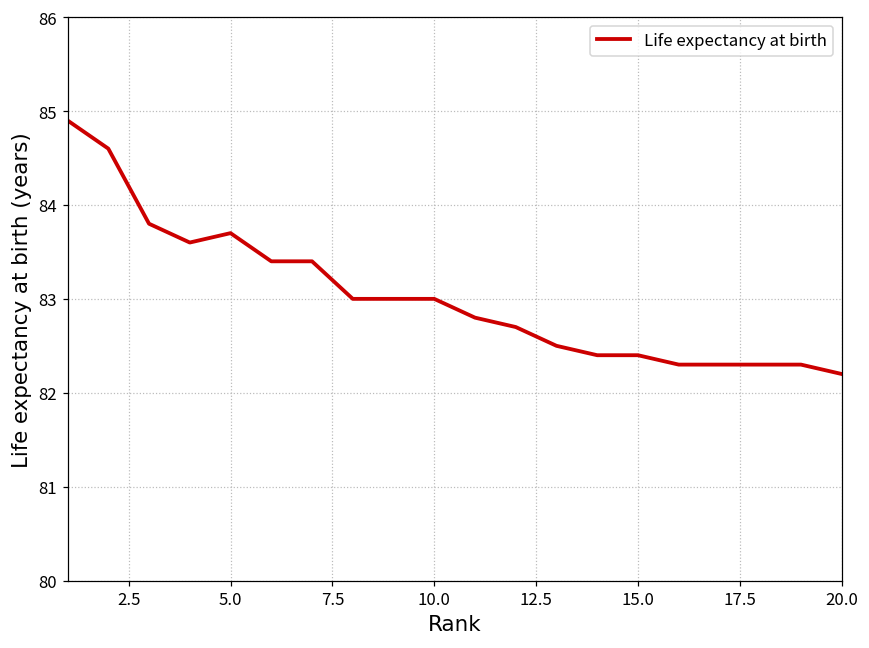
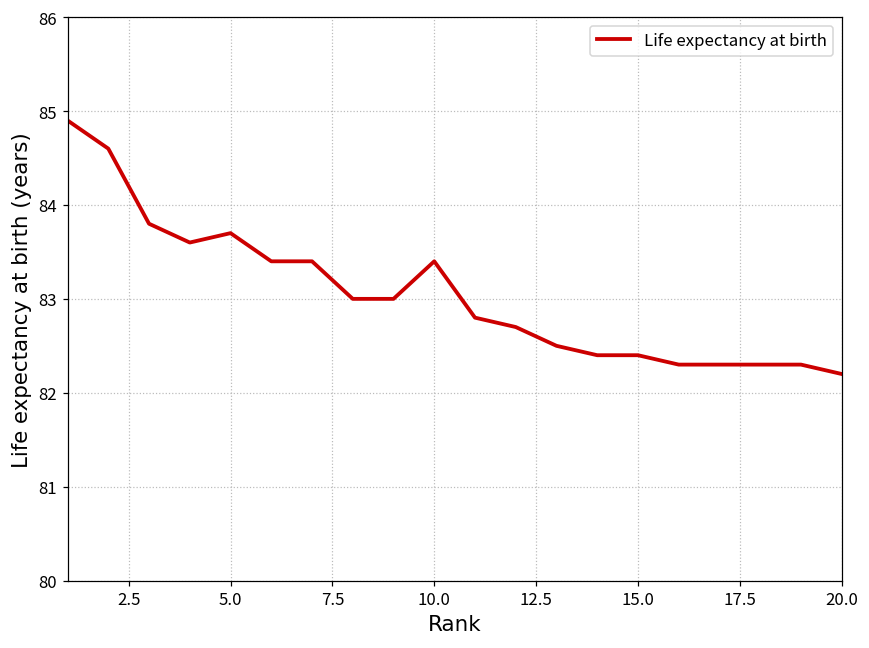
10.0: 83.0 -> 83.4
